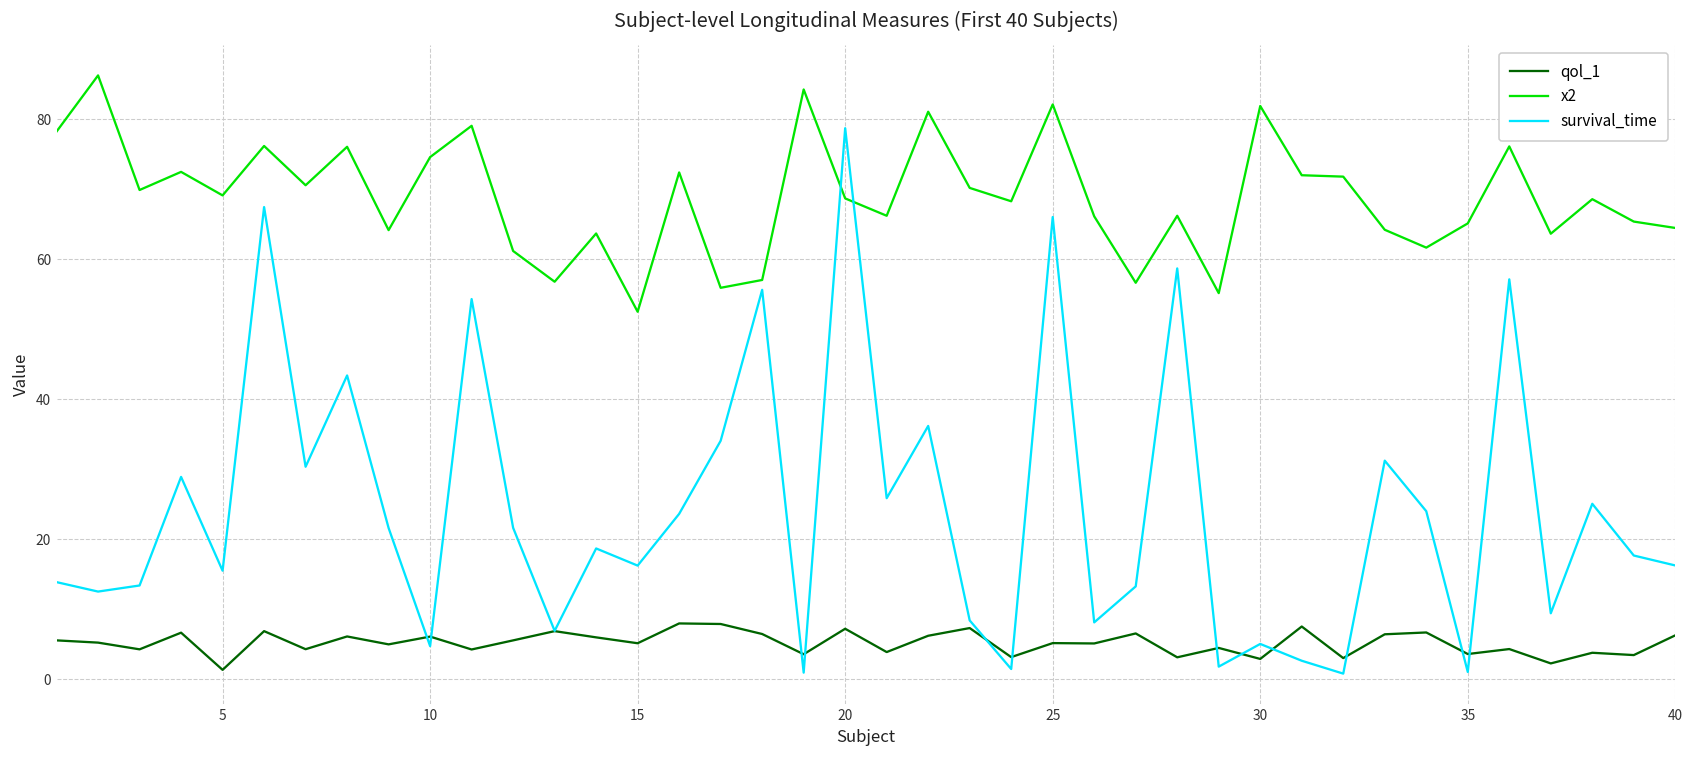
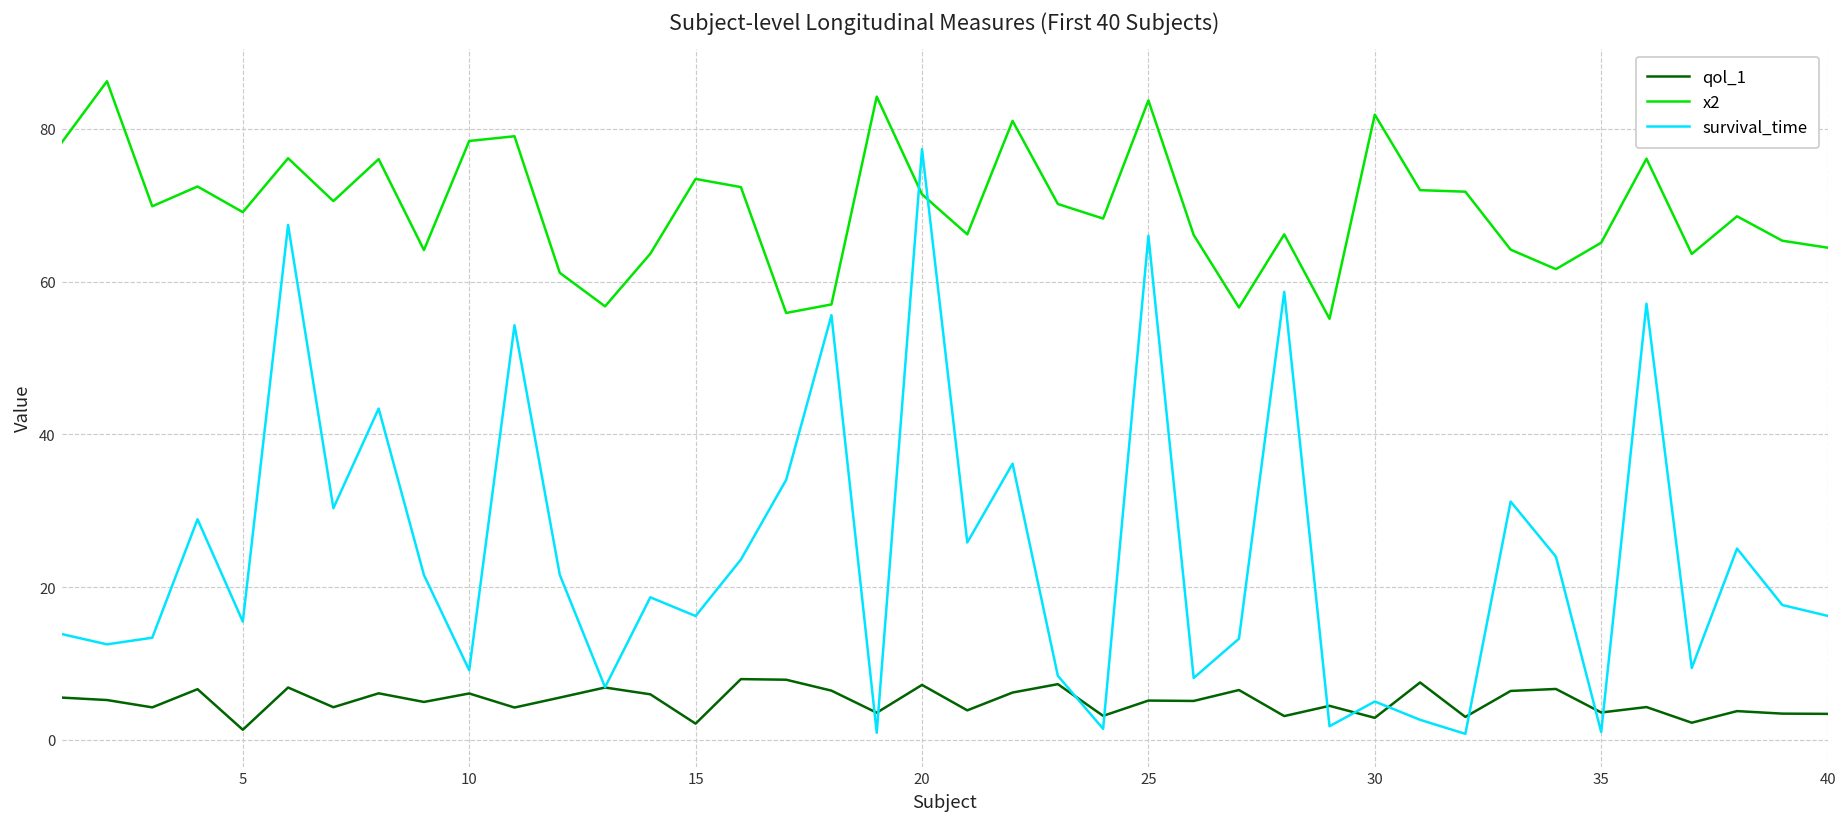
x2, 10: 75 -> 78
survival_time, 10: 5 -> 9
qol_1, 15: 5 -> 2
x2, 15: 52 -> 73
x2, 20: 69 -> 71
survival_time, 20: 79 -> 77
x2, 25: 82 -> 84
qol_1, 40: 6 -> 3
